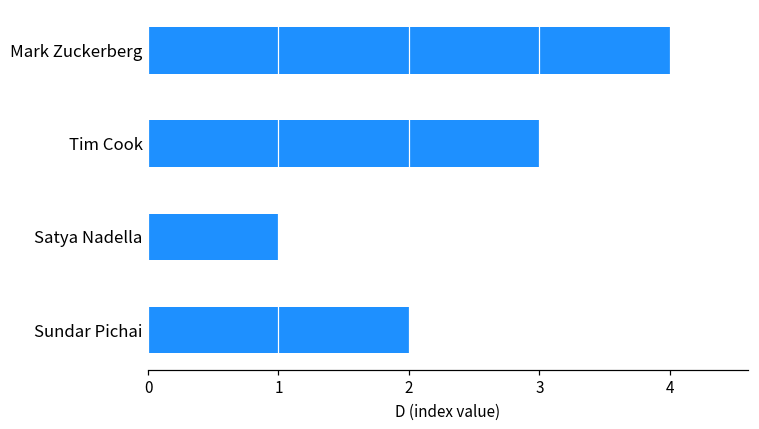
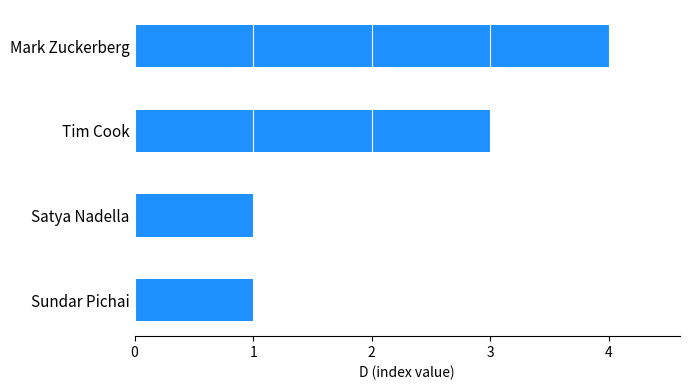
Sundar Pichai: 2 -> 1
